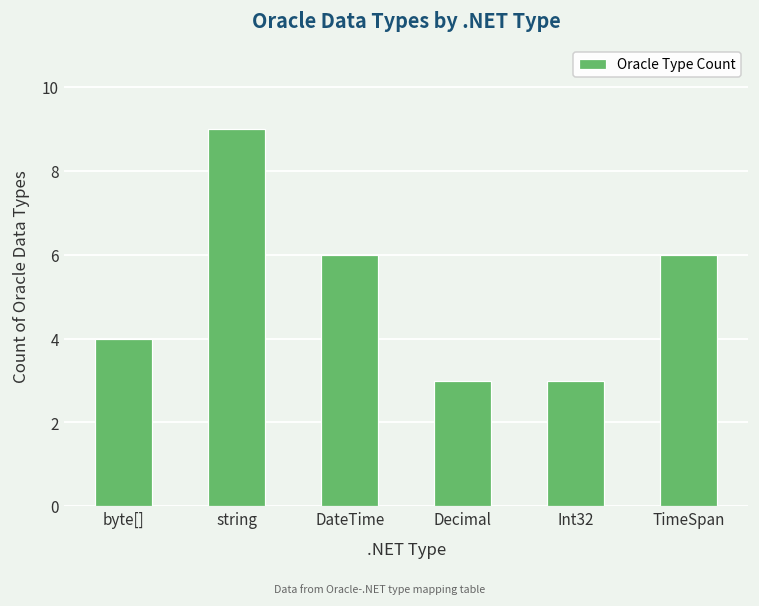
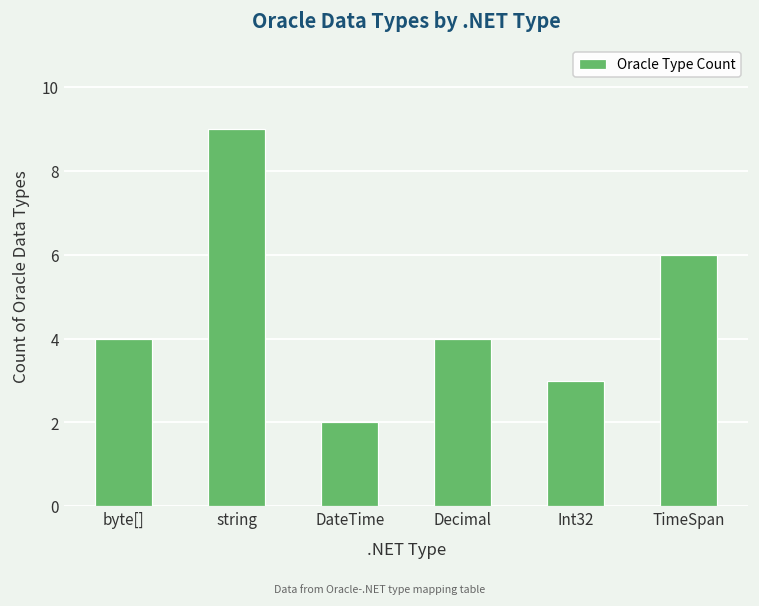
DateTime: 6 -> 2
Decimal: 3 -> 4
